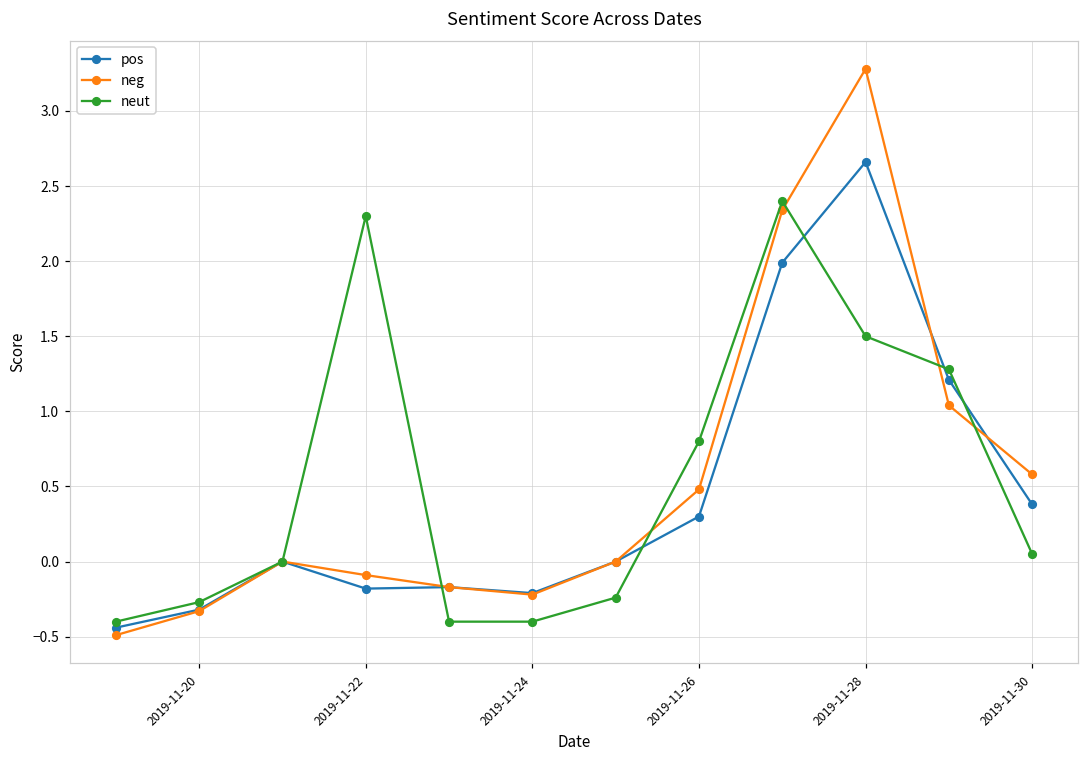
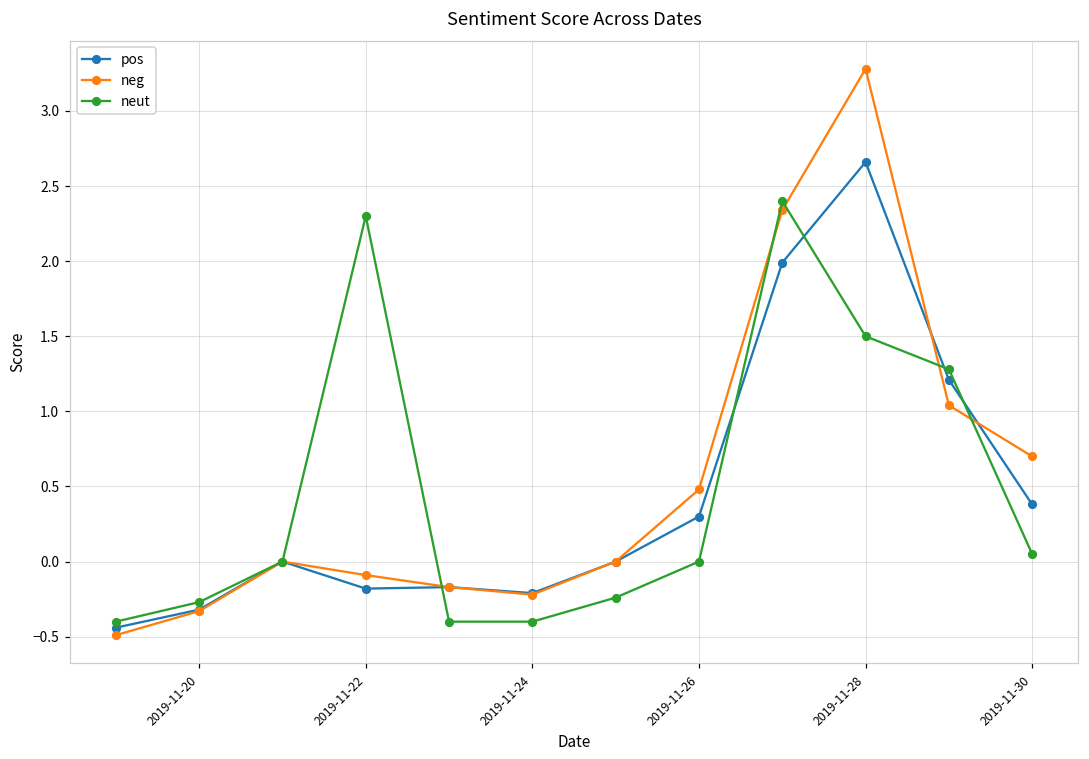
neut, 2019-11-26: 0.8 -> 0.0
neg, 2019-11-30: 0.58 -> 0.70
